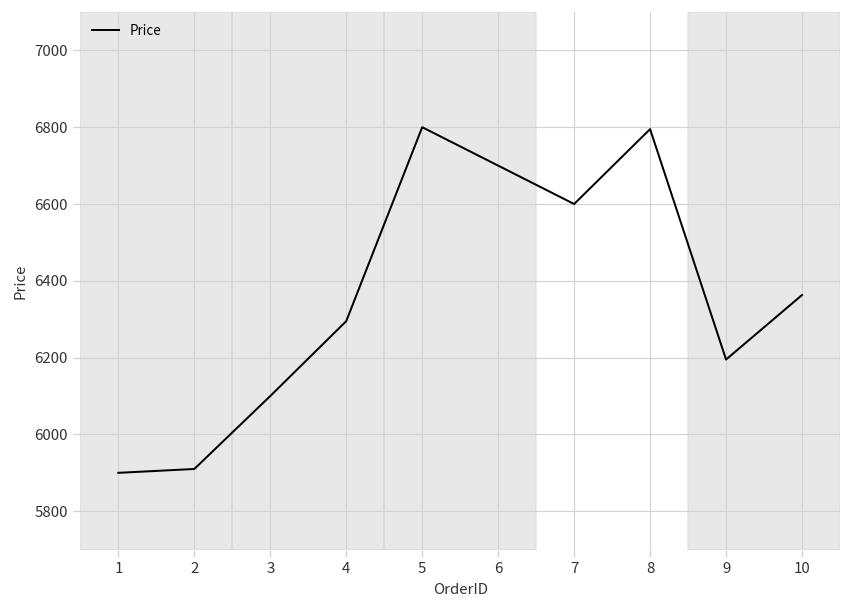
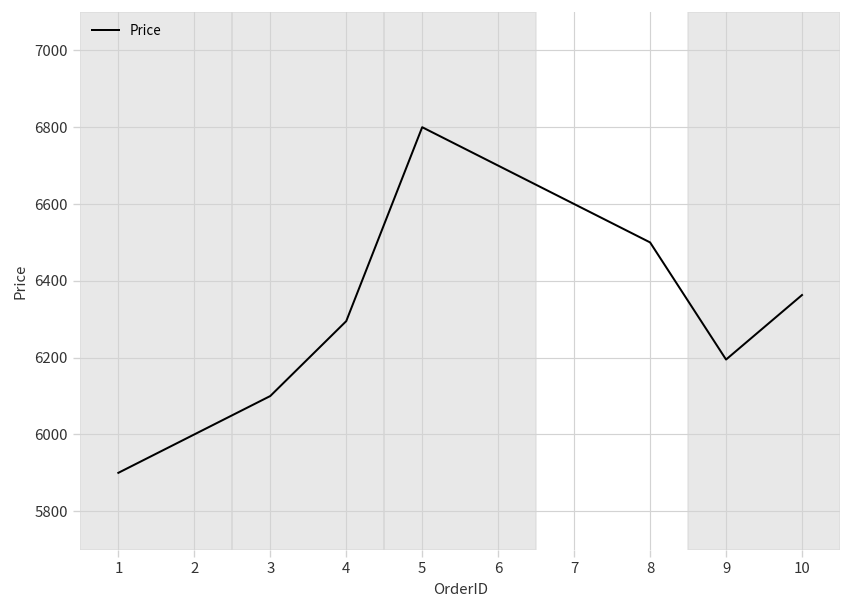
2: 5910 -> 6000
8: 6800 -> 6500
